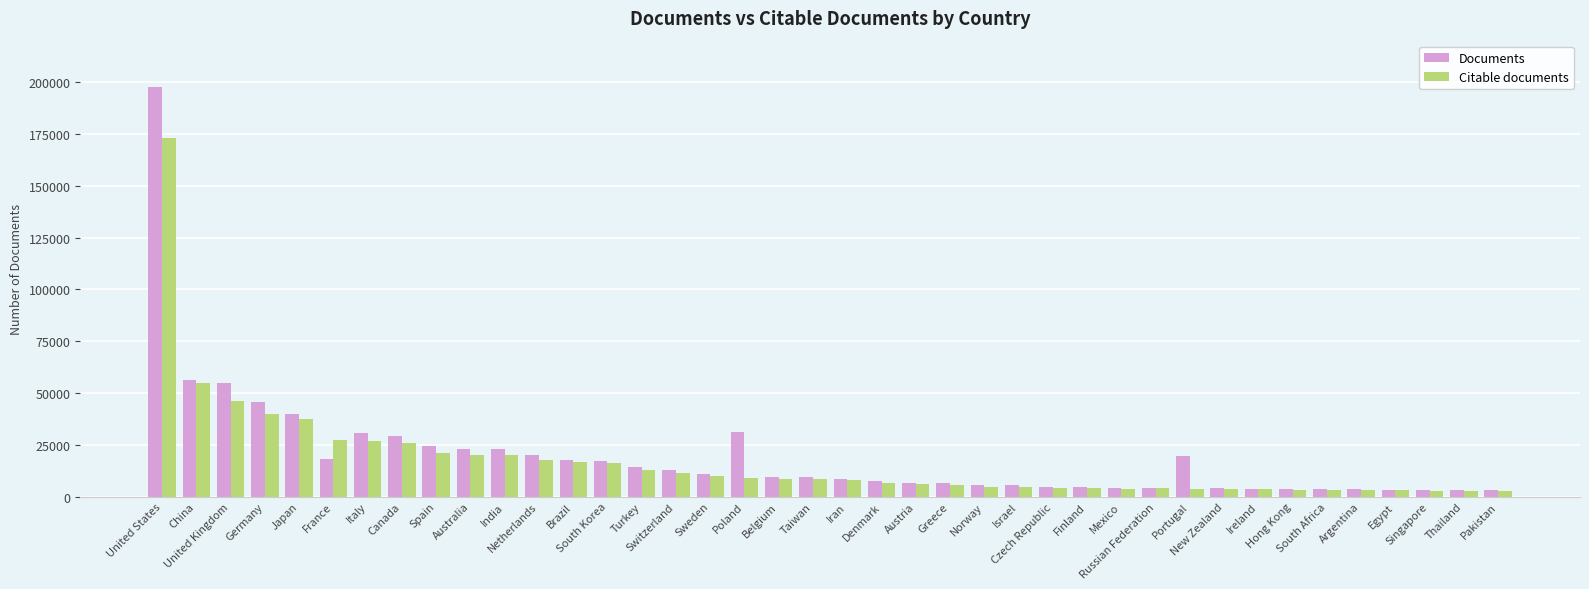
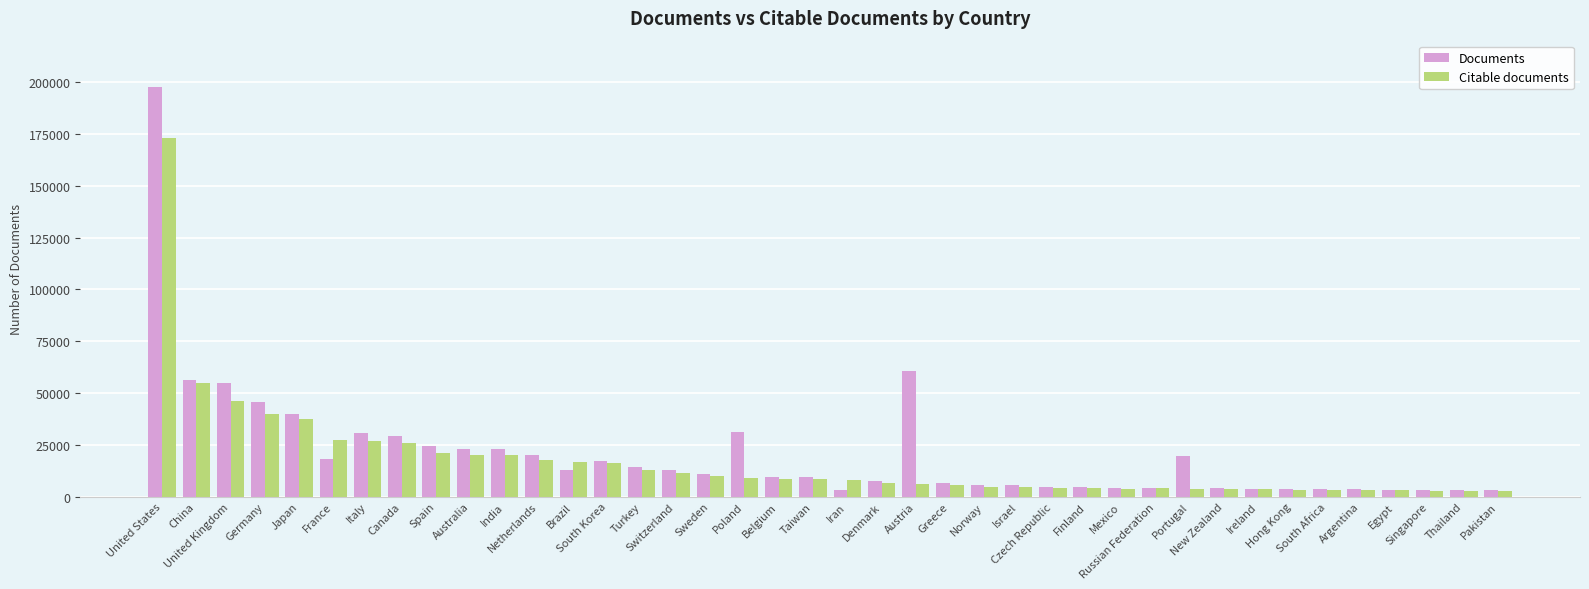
Documents, Brazil: 18000 -> 13000
Documents, Iran: 8000 -> 3000
Documents, Austria: 6000 -> 61000
